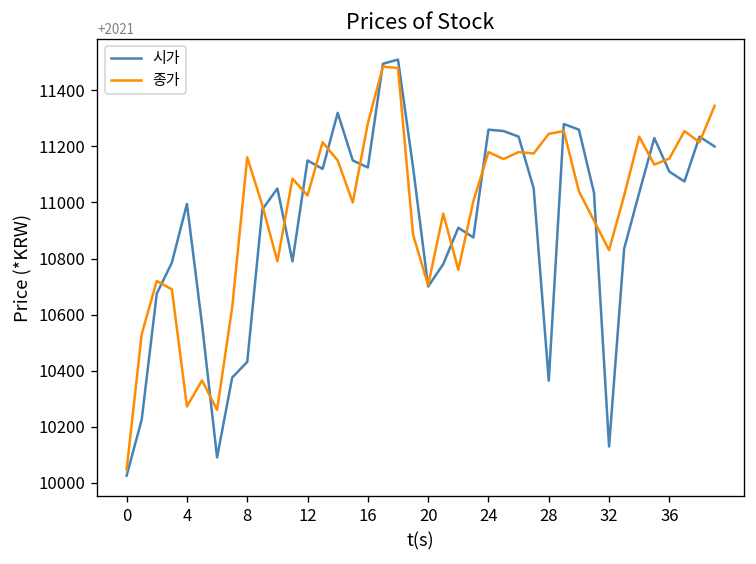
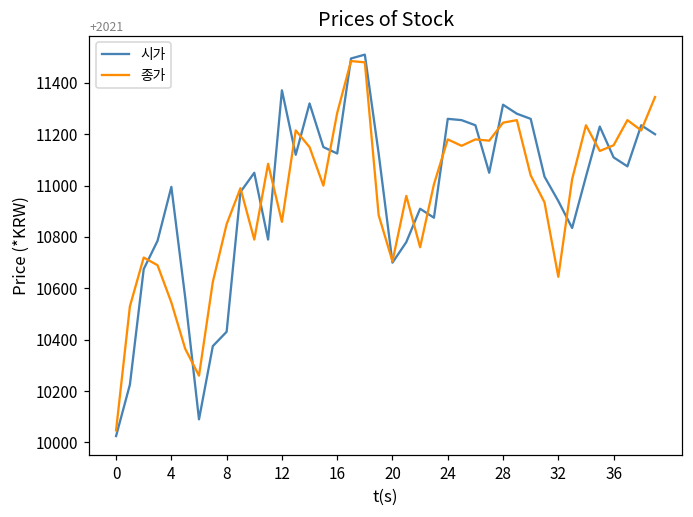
종가, 4: 10270 -> 10550
종가, 8: 11160 -> 10850
시가, 12: 11150 -> 11370
종가, 12: 11030 -> 10860
시가, 28: 10360 -> 11320
시가, 32: 10130 -> 10940
종가, 32: 10830 -> 10650
